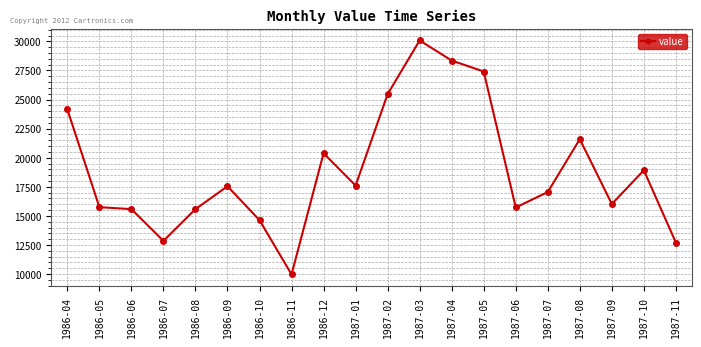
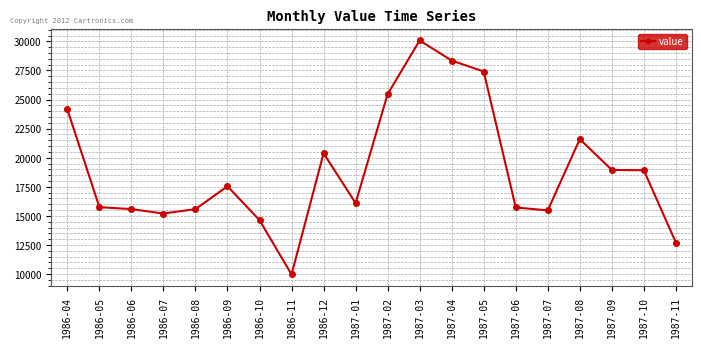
1986-07: 12900 -> 15200
1987-01: 17600 -> 16100
1987-07: 17100 -> 15500
1987-09: 16000 -> 19000
